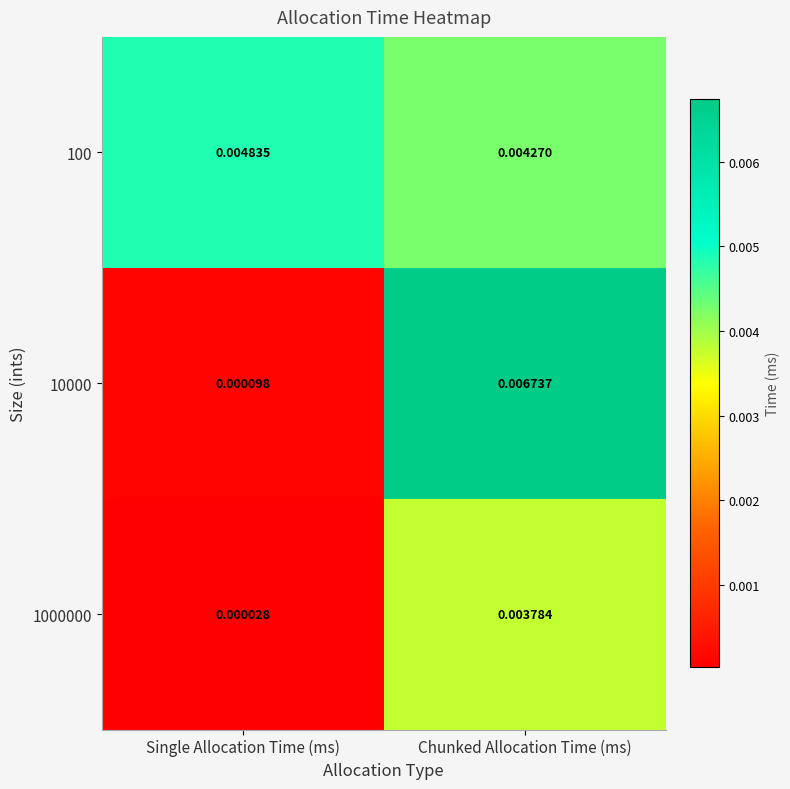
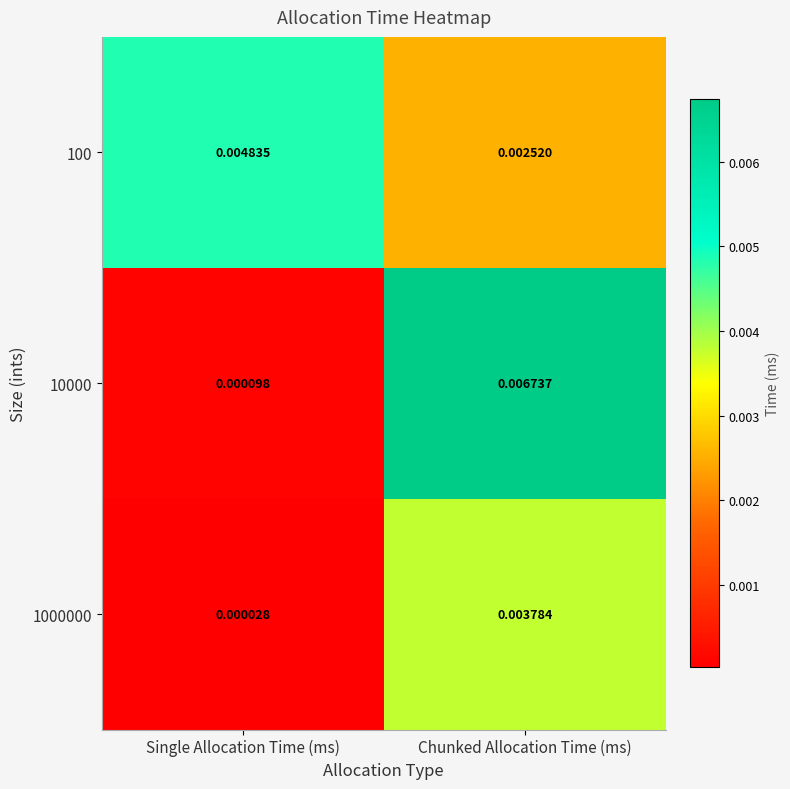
100, Chunked Allocation Time (ms): 0.004270 -> 0.002520
